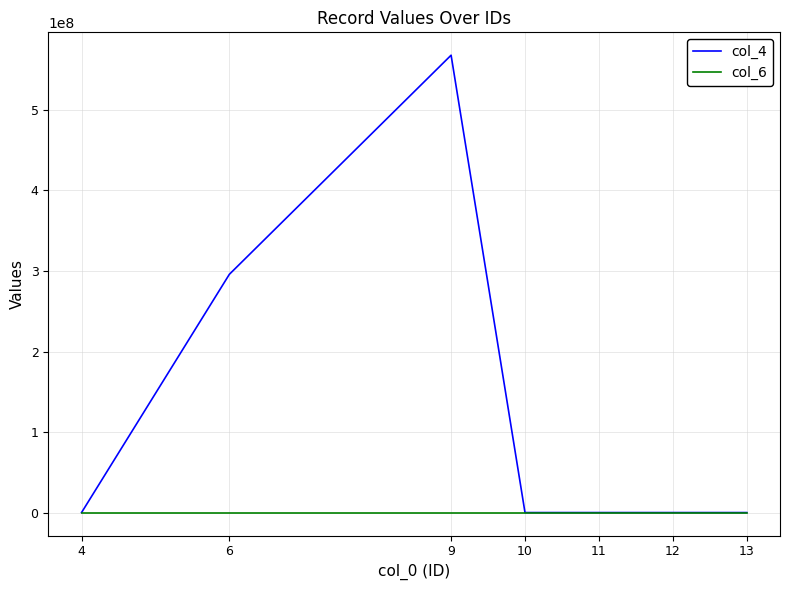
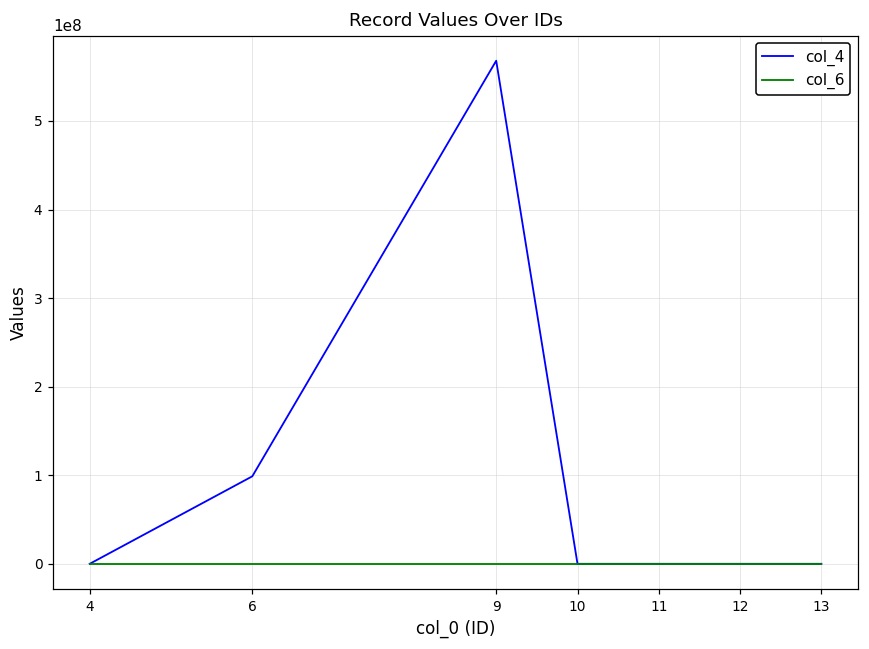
col_4, 6: 300000000 -> 100000000
